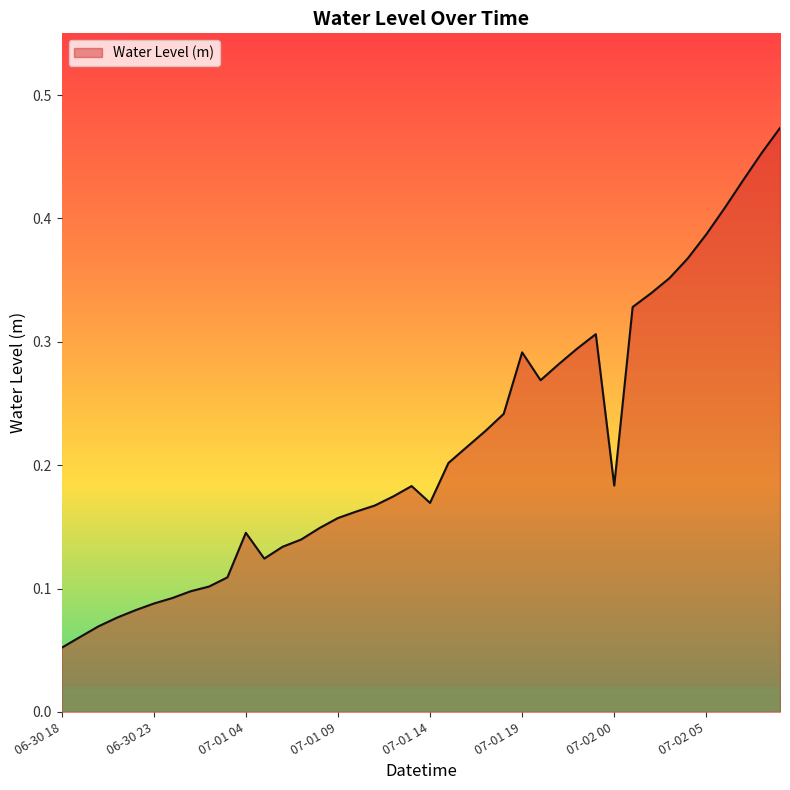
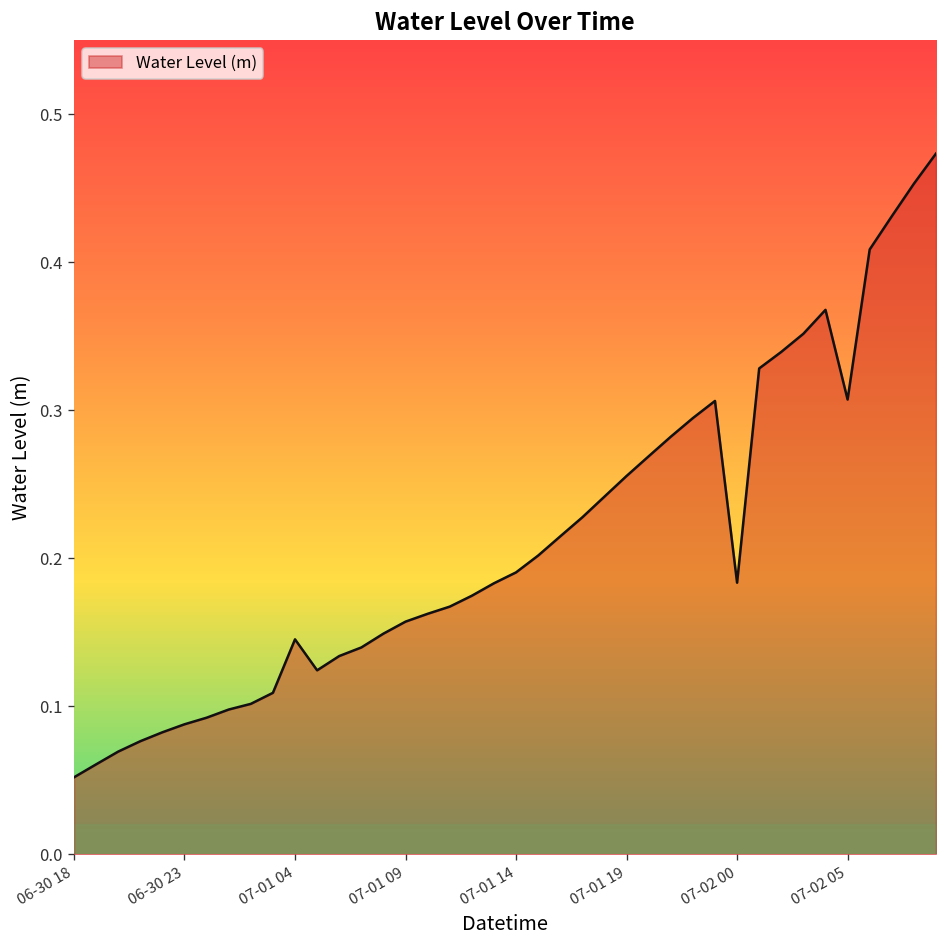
07-01 14: 0.169 -> 0.190
07-01 19: 0.291 -> 0.256
07-02 05: 0.387 -> 0.307
